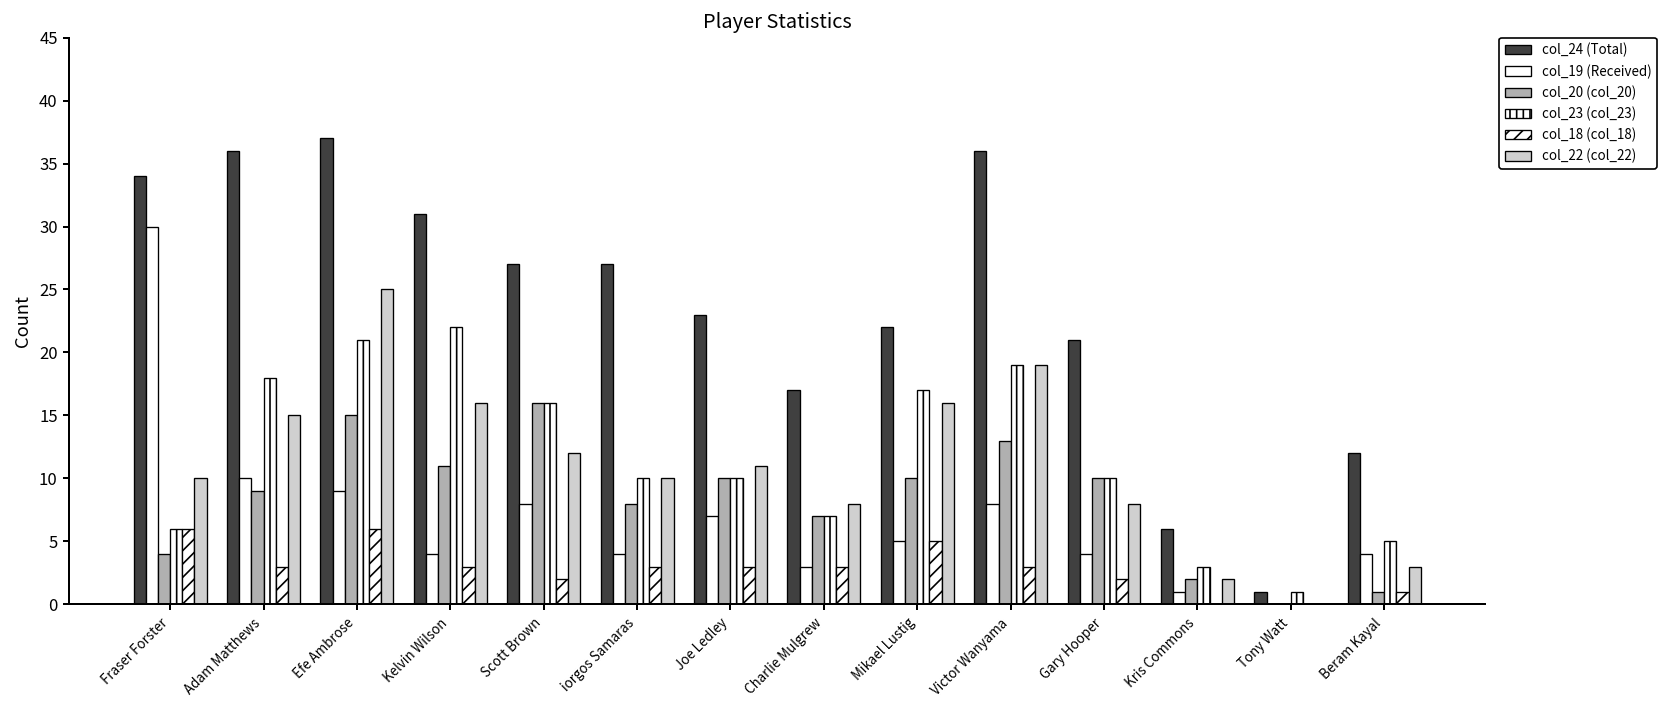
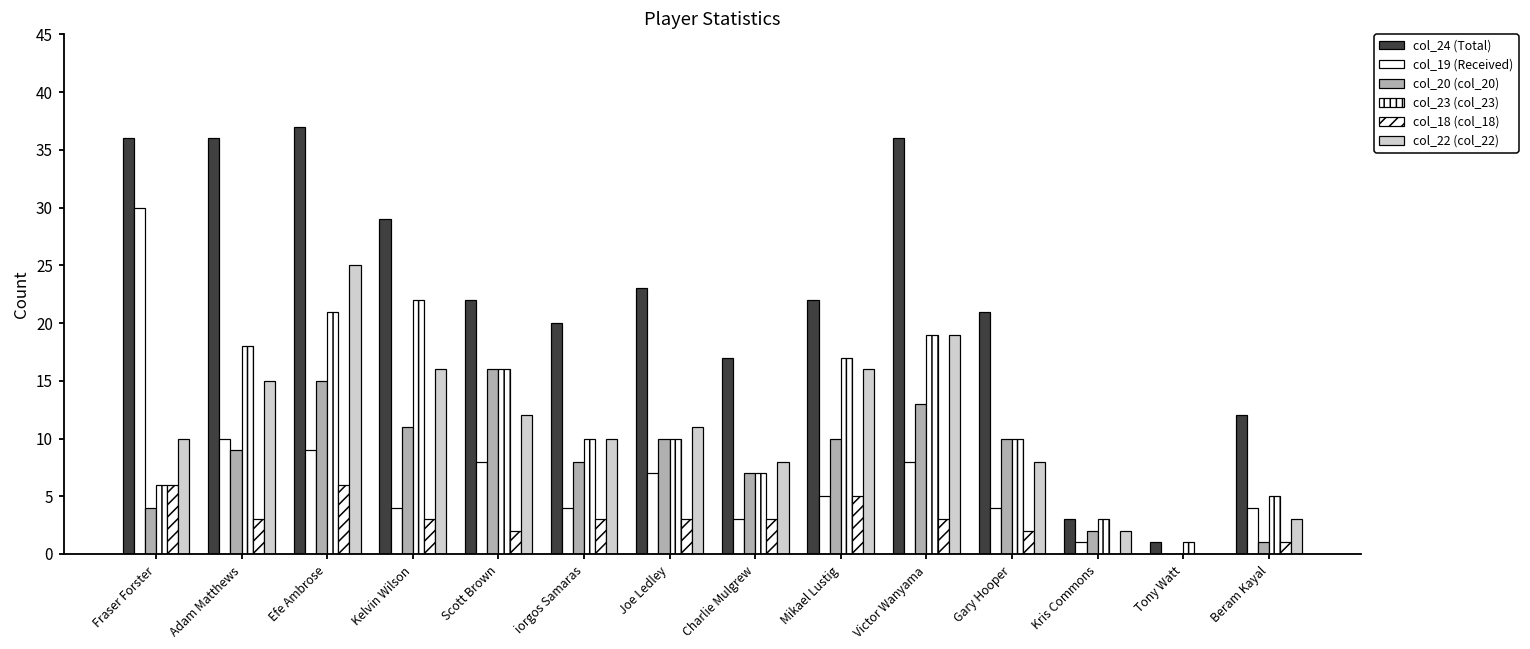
col_24 (Total), Fraser Forster: 34 -> 36
col_24 (Total), Kelvin Wilson: 31 -> 29
col_24 (Total), Scott Brown: 27 -> 22
col_24 (Total), iorgos Samaras: 27 -> 20
col_24 (Total), Kris Commons: 6 -> 3
